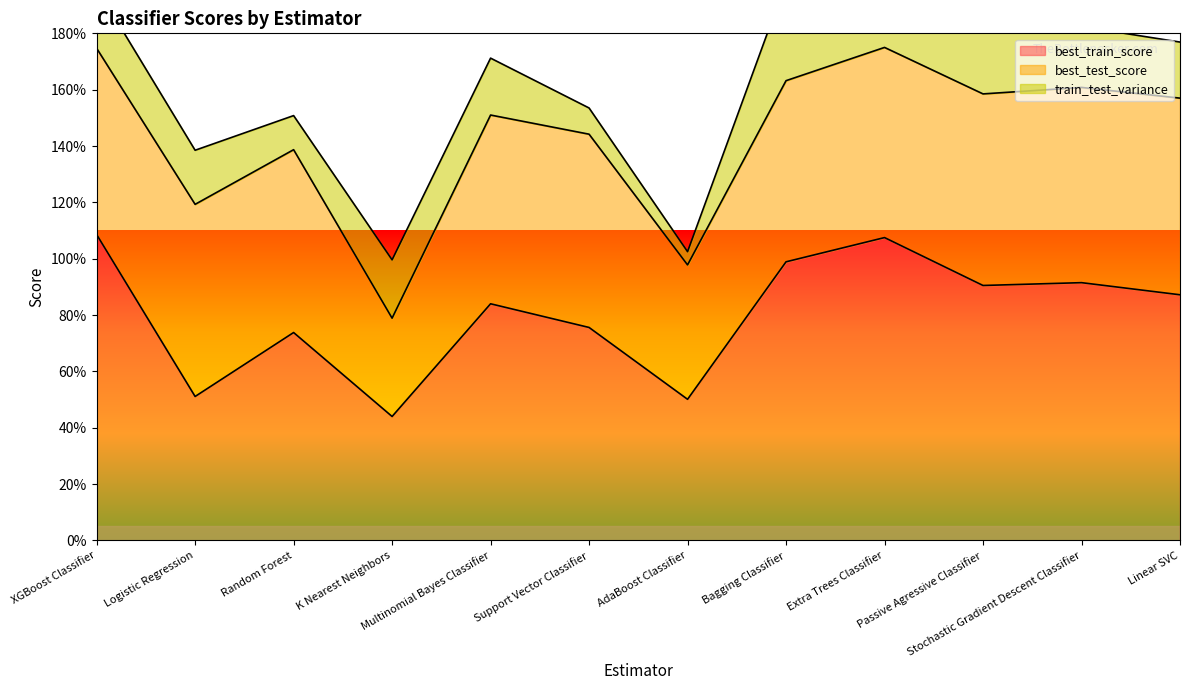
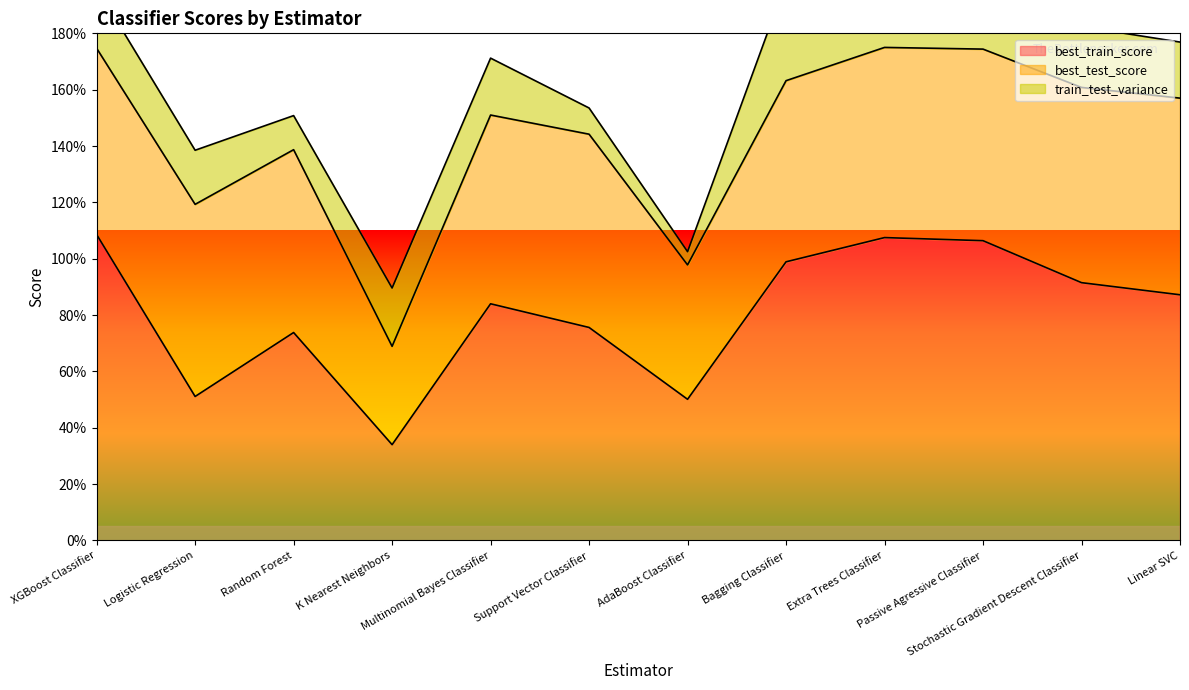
best_train_score, K Nearest Neighbors: 44% -> 34%
best_train_score, Passive Agressive Classifier: 91% -> 106%
